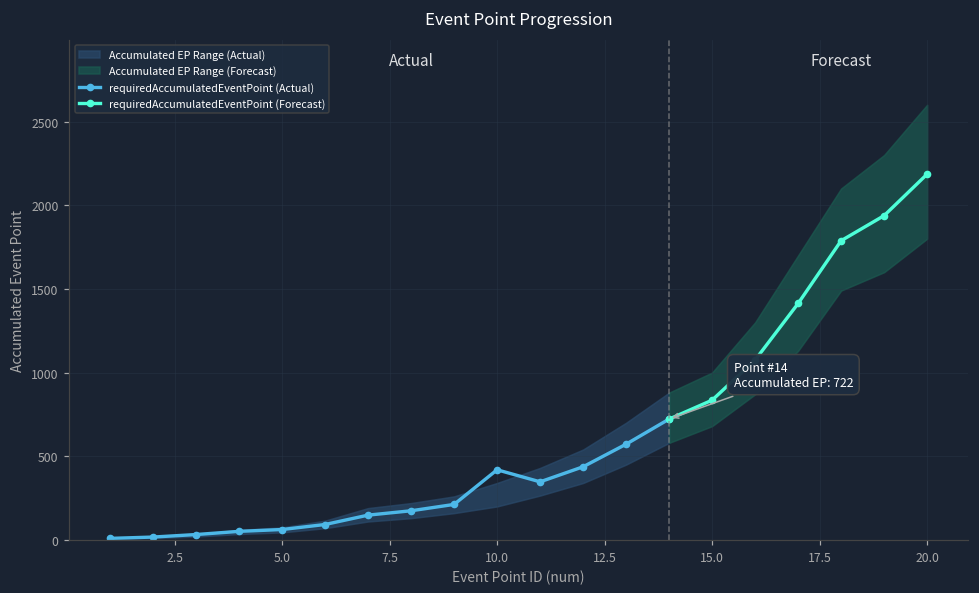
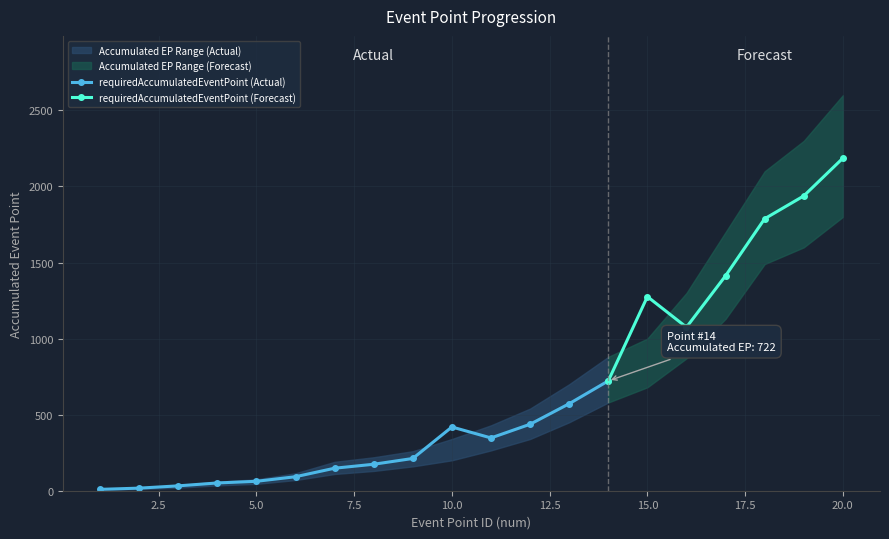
requiredAccumulatedEventPoint (Forecast), 15.0: 840 -> 1280
